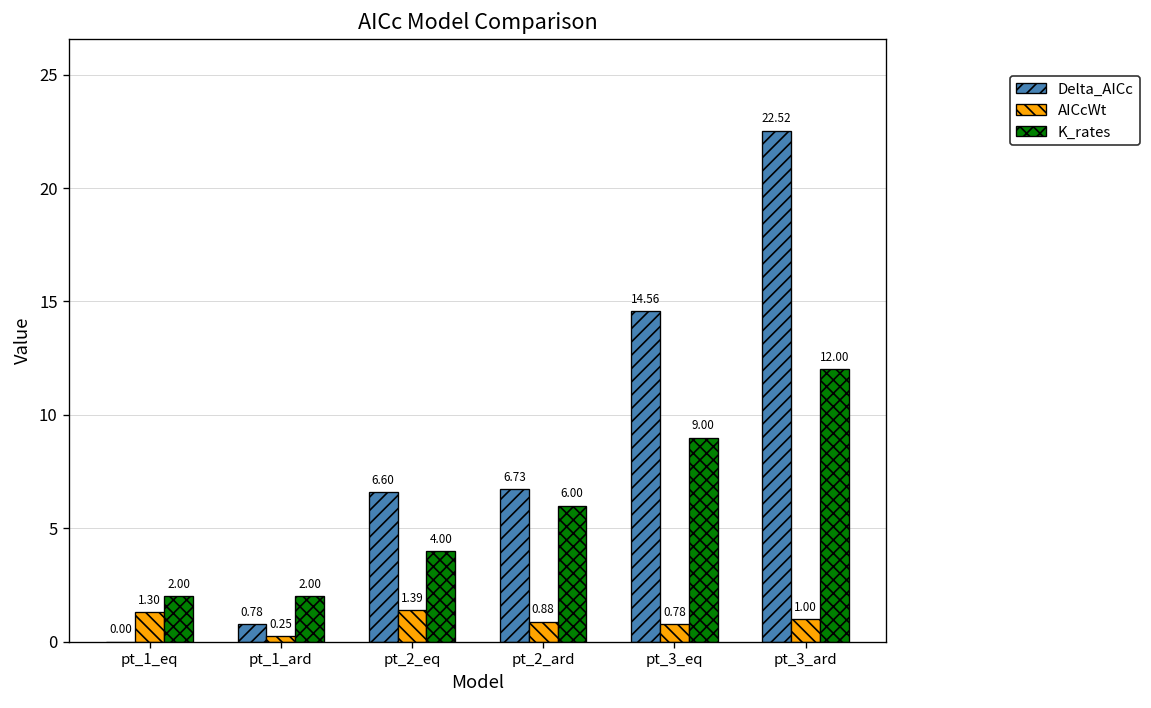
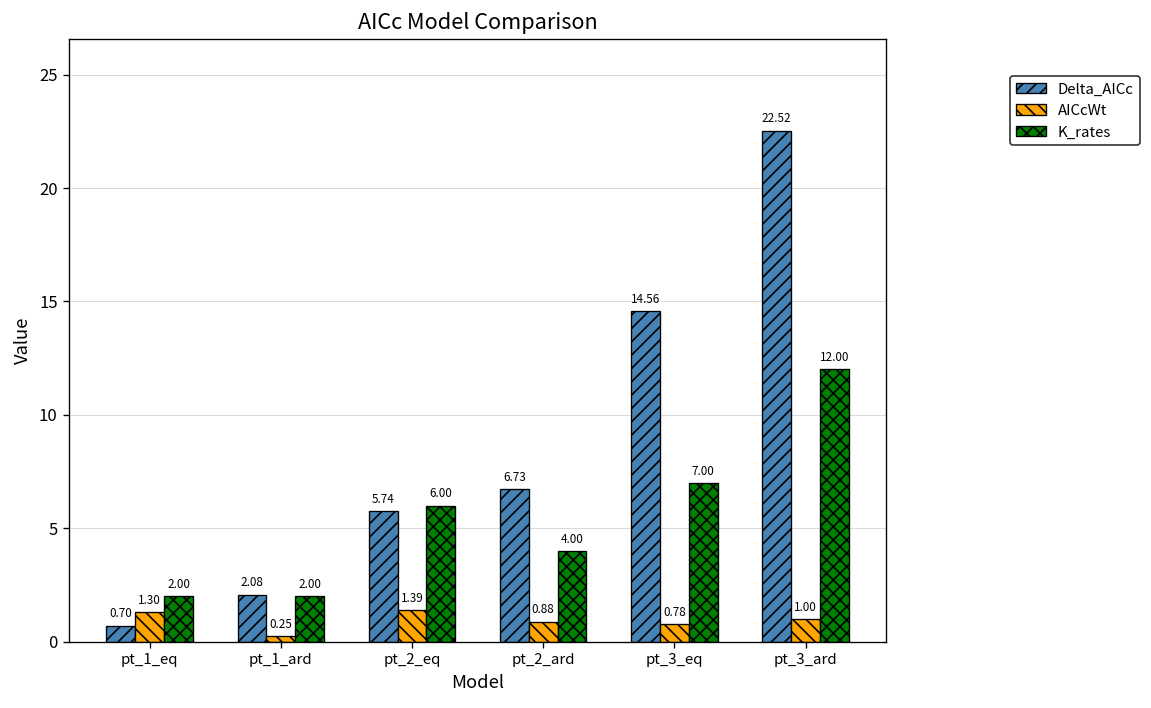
Delta_AICc, pt_1_eq: 0.00 -> 0.70
Delta_AICc, pt_1_ard: 0.78 -> 2.08
Delta_AICc, pt_2_eq: 6.60 -> 5.74
K_rates, pt_2_eq: 4.00 -> 6.00
K_rates, pt_2_ard: 6.00 -> 4.00
K_rates, pt_3_eq: 9.00 -> 7.00
